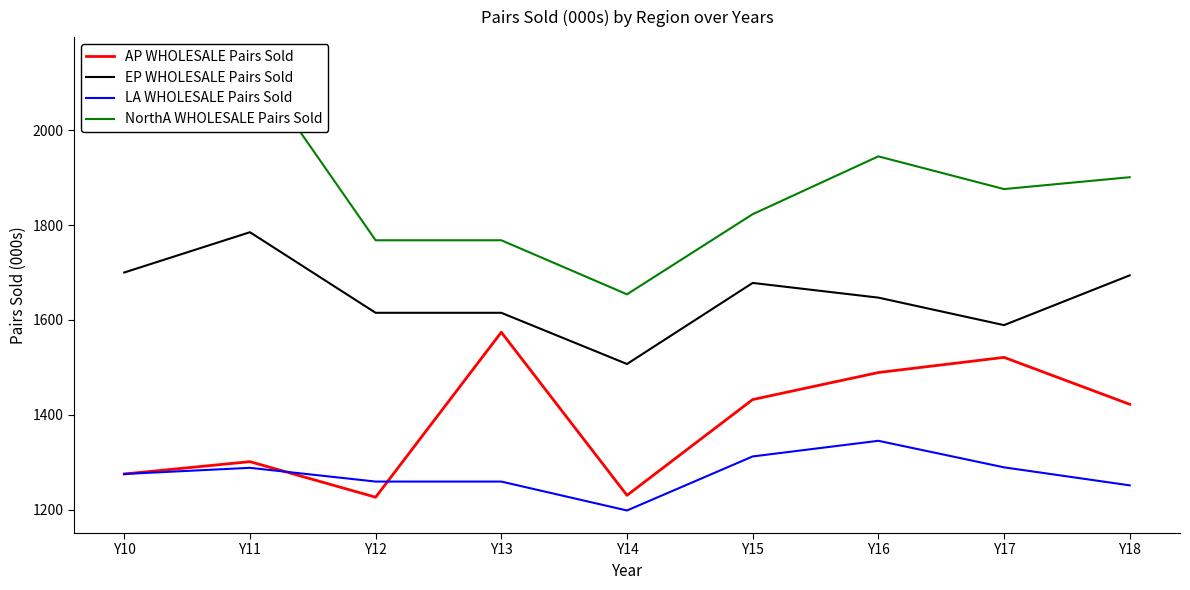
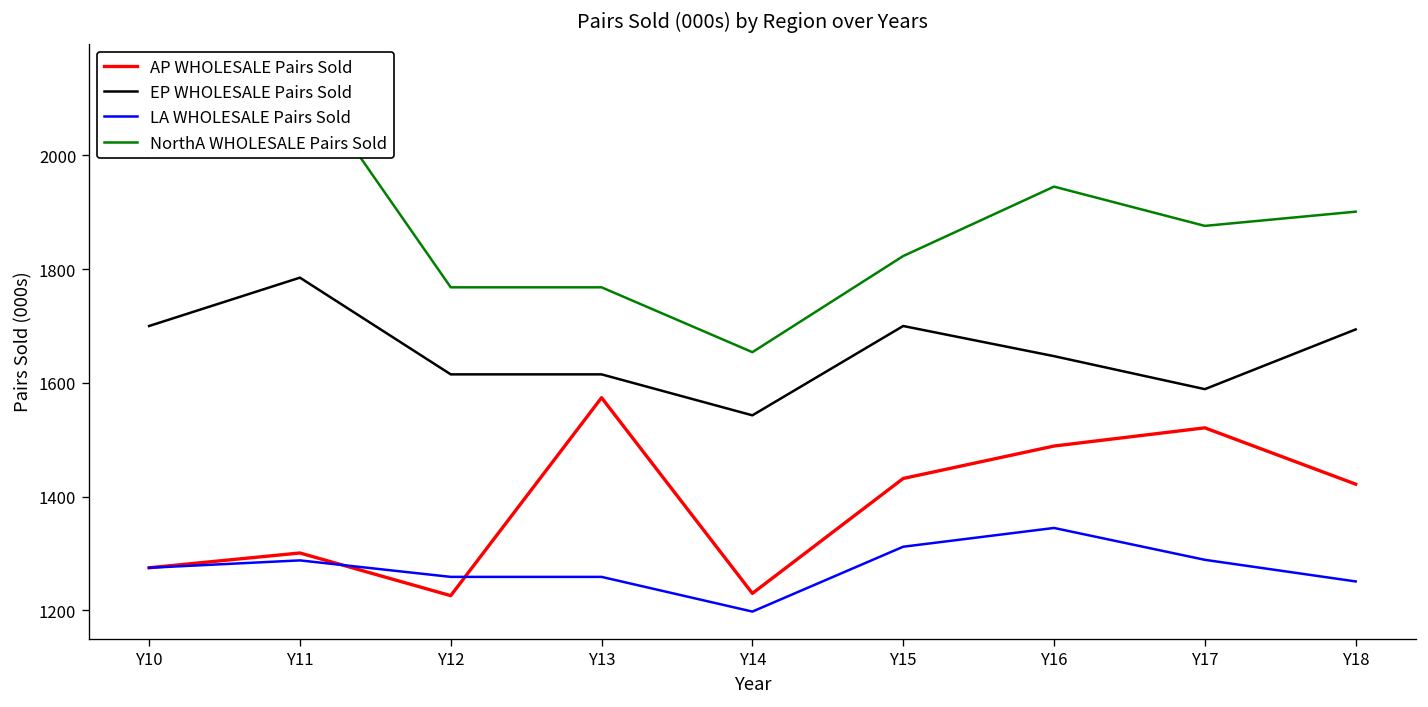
EP WHOLESALE Pairs Sold, Y14: 1510 -> 1540
EP WHOLESALE Pairs Sold, Y15: 1680 -> 1700
